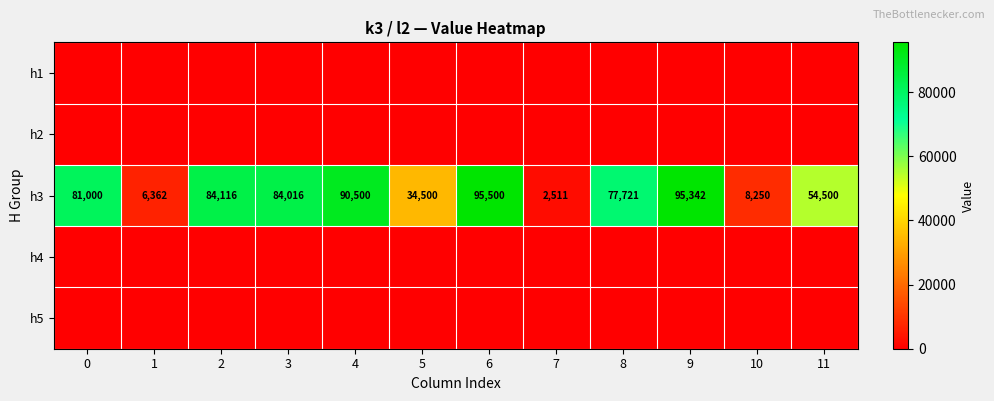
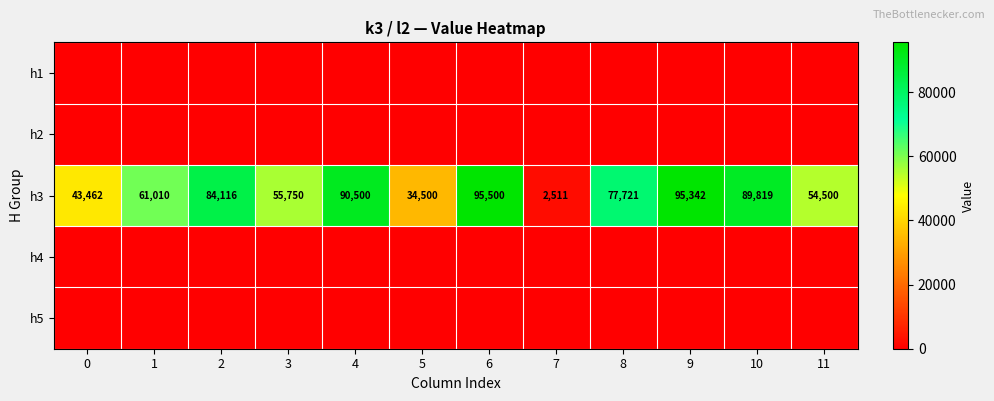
h3, 0: 81,000 -> 43,462
h3, 1: 6,362 -> 61,010
h3, 3: 84,016 -> 55,750
h3, 10: 8,250 -> 89,819
